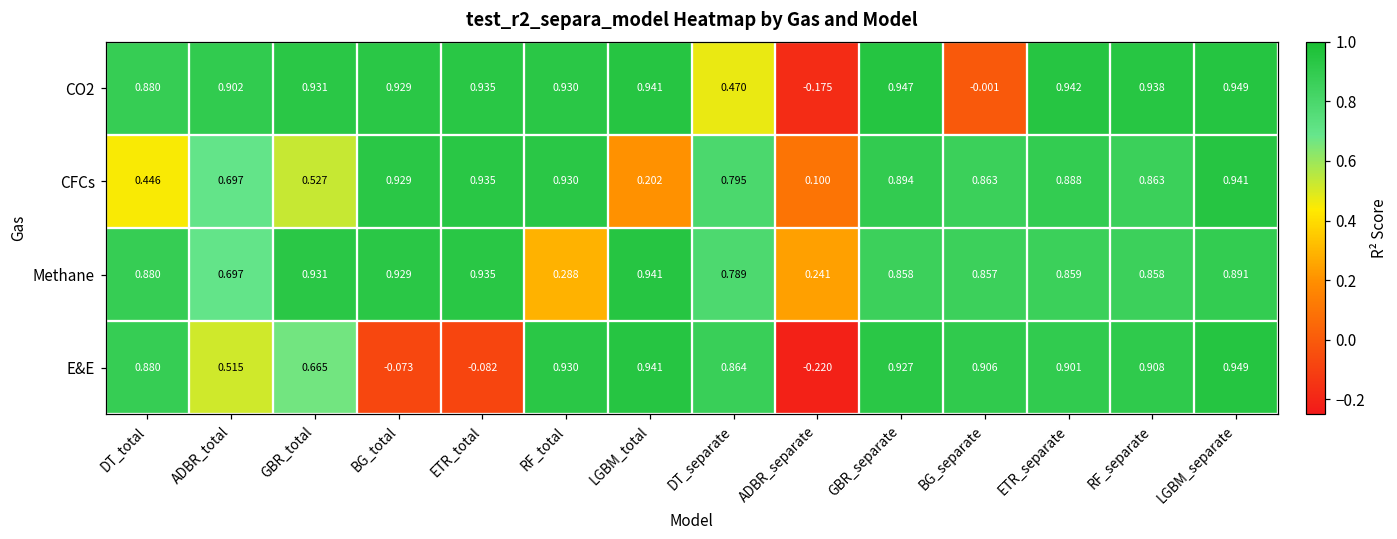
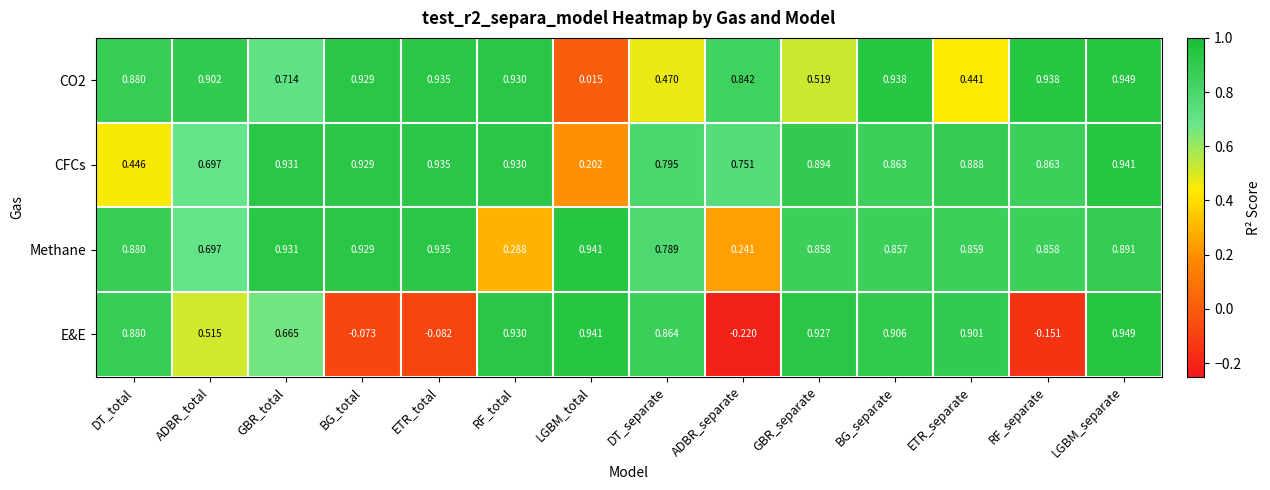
CO2, GBR_total: 0.931 -> 0.714
CO2, LGBM_total: 0.941 -> 0.015
CO2, ADBR_separate: -0.175 -> 0.842
CO2, GBR_separate: 0.947 -> 0.519
CO2, BG_separate: -0.001 -> 0.938
CO2, ETR_separate: 0.942 -> 0.441
CFCs, GBR_total: 0.527 -> 0.931
CFCs, ADBR_separate: 0.100 -> 0.751
E&E, RF_separate: 0.908 -> -0.151
